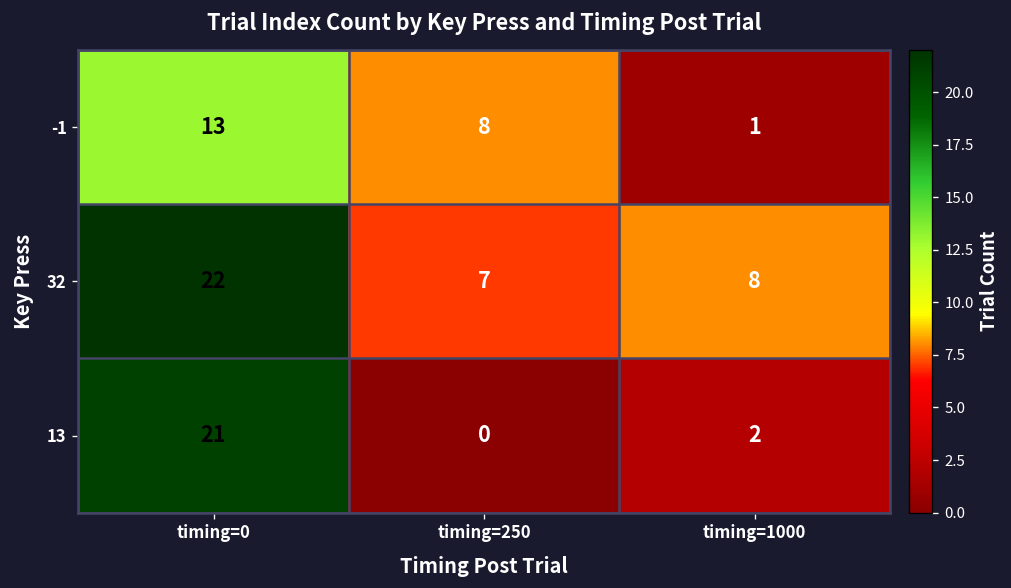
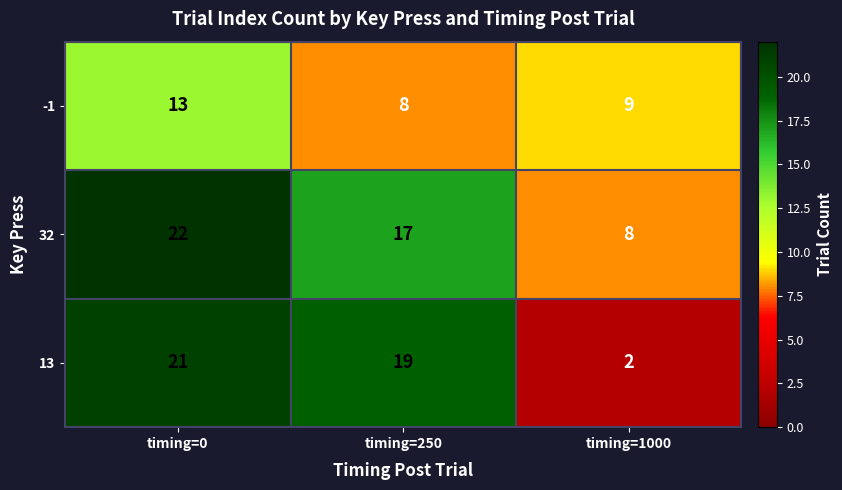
-1, timing=1000: 1 -> 9
32, timing=250: 7 -> 17
13, timing=250: 0 -> 19
